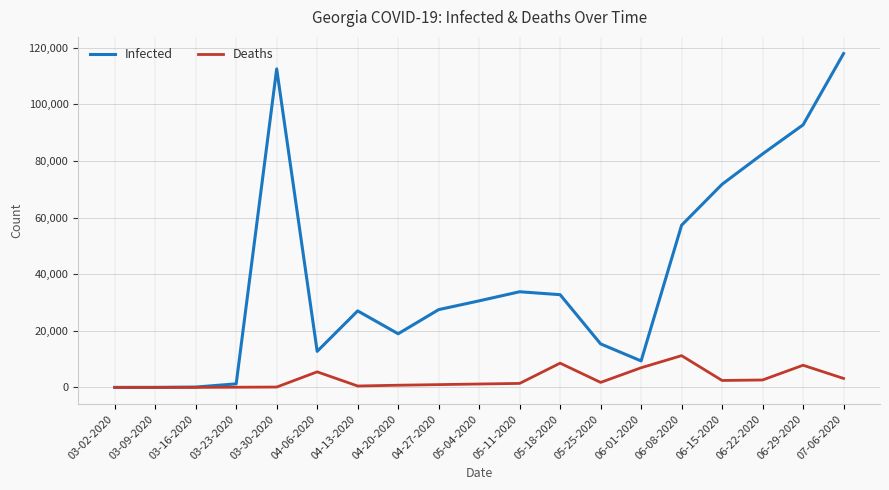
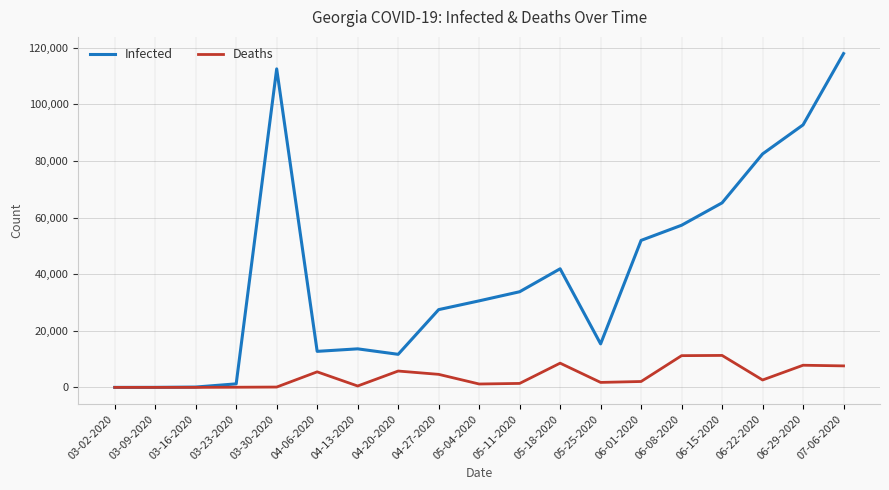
Infected, 04-13-2020: 27,000 -> 14,000
Infected, 04-20-2020: 19,000 -> 12,000
Deaths, 04-20-2020: 1,000 -> 6,000
Deaths, 04-27-2020: 1,000 -> 5,000
Infected, 05-18-2020: 33,000 -> 42,000
Infected, 06-01-2020: 9,000 -> 52,000
Deaths, 06-01-2020: 7,000 -> 2,000
Infected, 06-15-2020: 72,000 -> 65,000
Deaths, 06-15-2020: 2,000 -> 11,000
Deaths, 07-06-2020: 3,000 -> 8,000
